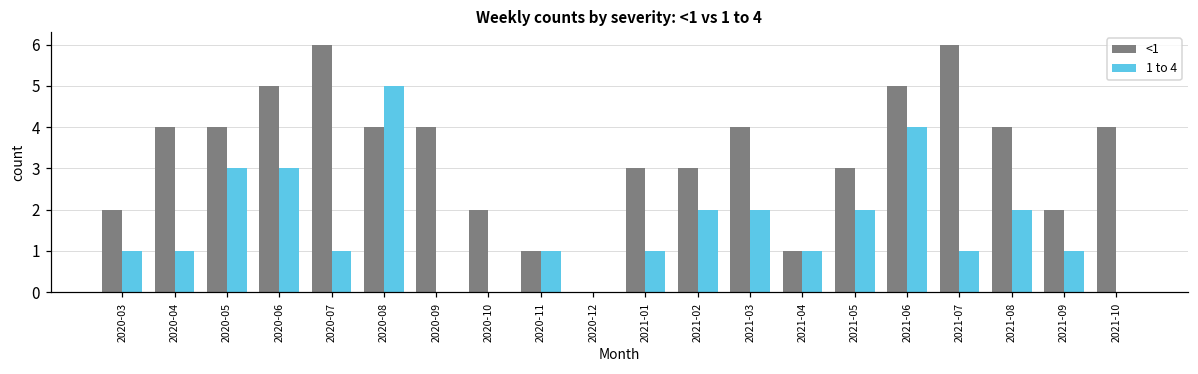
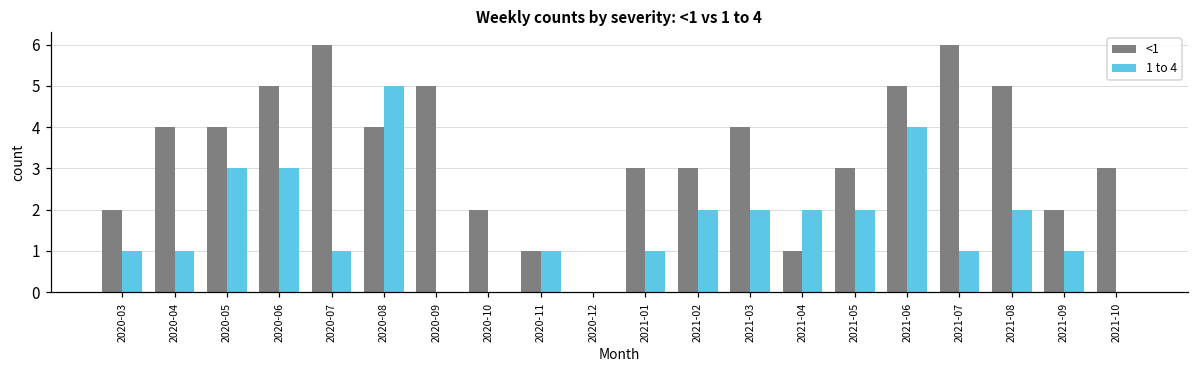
<1, 2020-09: 4 -> 5
1 to 4, 2021-04: 1 -> 2
<1, 2021-08: 4 -> 5
<1, 2021-10: 4 -> 3
